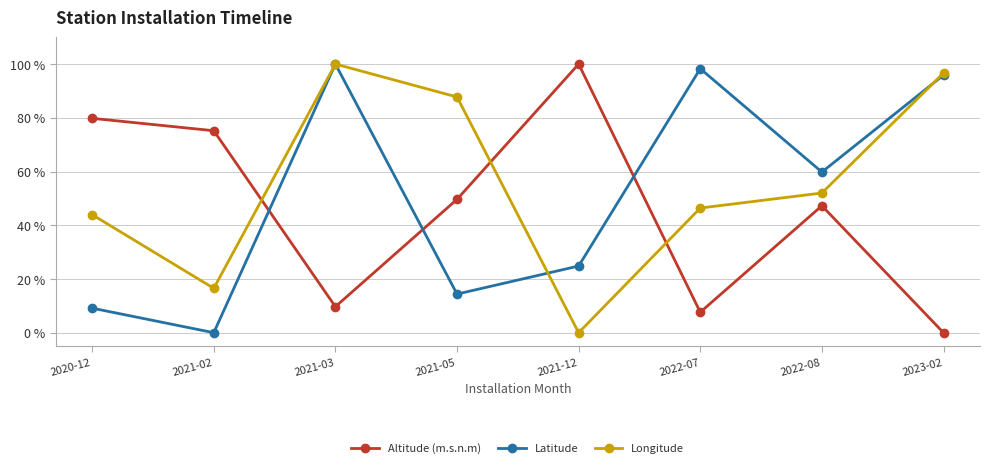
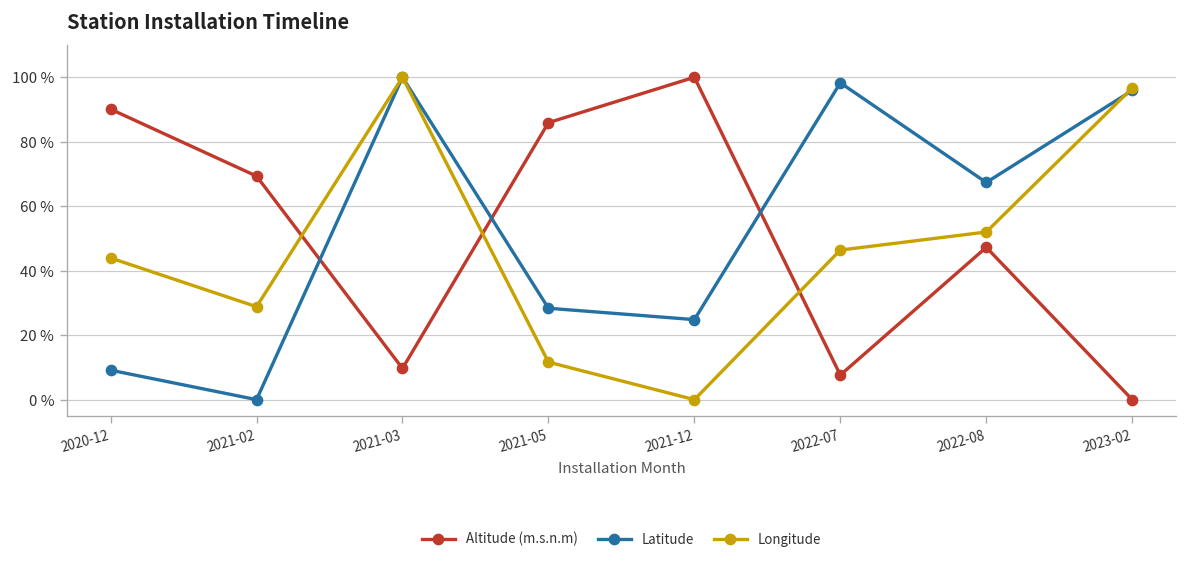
Altitude (m.s.n.m), 2020-12: 80 % -> 90 %
Altitude (m.s.n.m), 2021-02: 75 % -> 69 %
Longitude, 2021-02: 17 % -> 29 %
Altitude (m.s.n.m), 2021-05: 50 % -> 86 %
Latitude, 2021-05: 14 % -> 28 %
Longitude, 2021-05: 88 % -> 12 %
Latitude, 2022-08: 60 % -> 67 %
